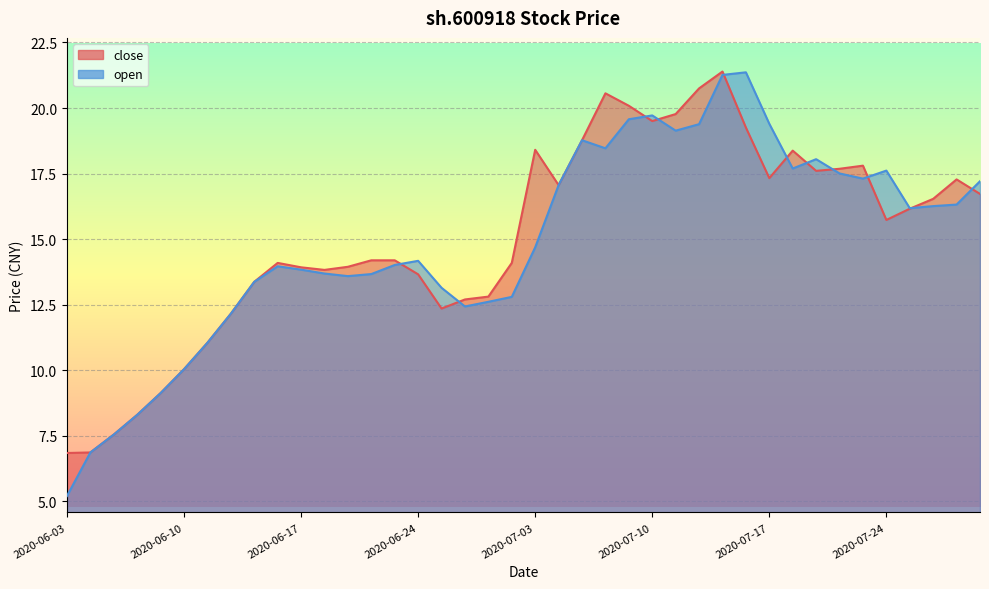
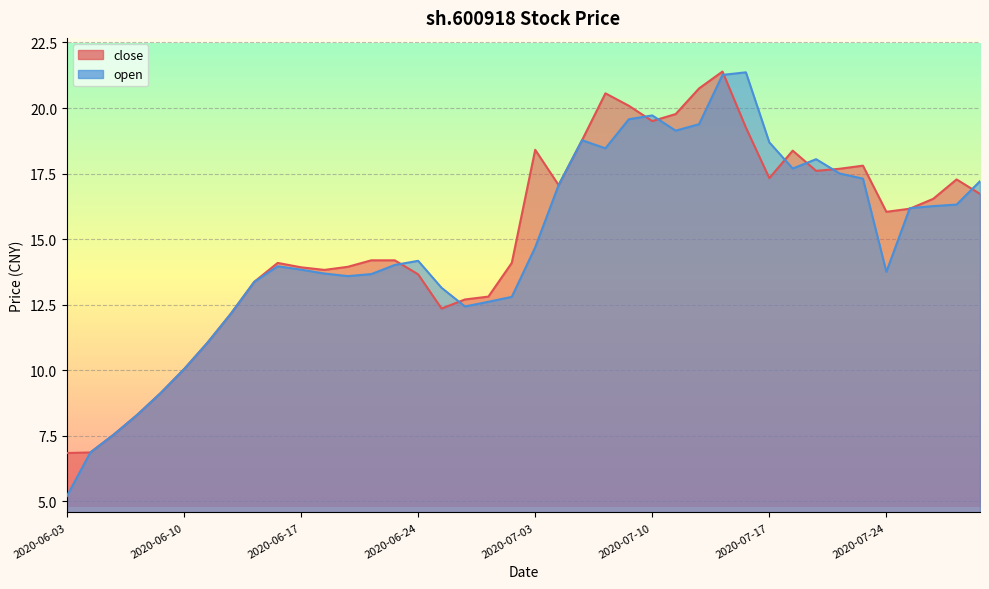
open, 2020-07-17: 19.4 -> 18.7
close, 2020-07-24: 15.7 -> 16.0
open, 2020-07-24: 17.6 -> 13.8
